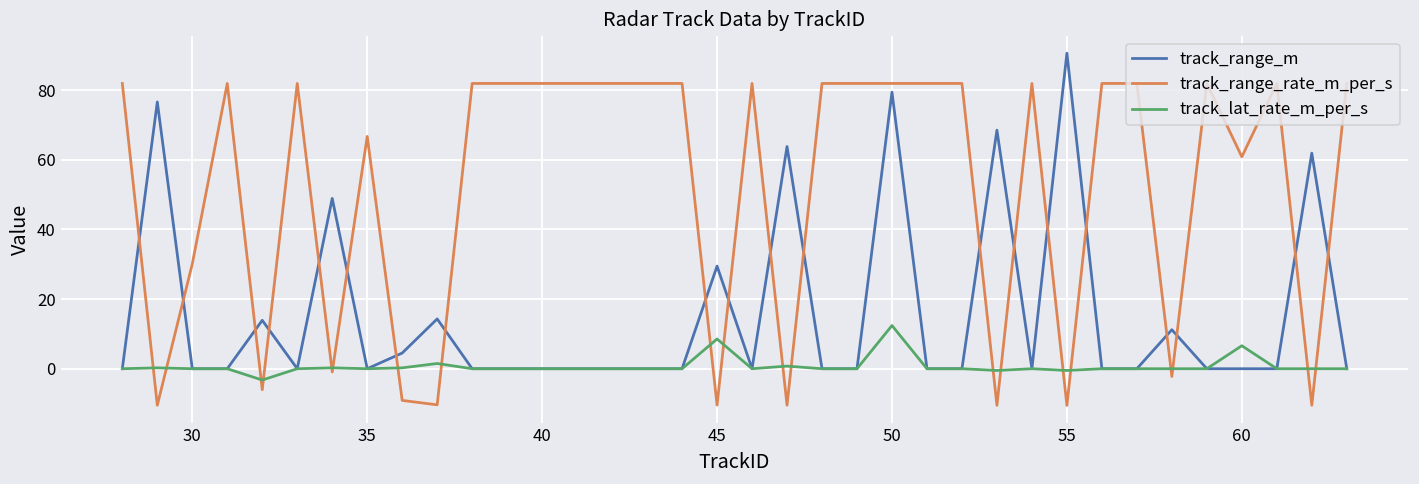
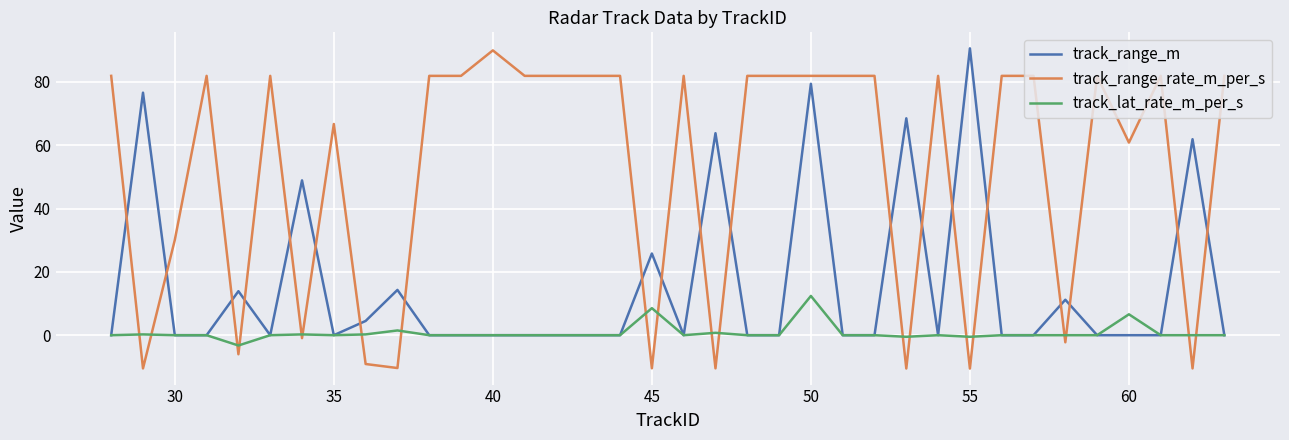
track_range_rate_m_per_s, 40: 82 -> 90
track_range_m, 45: 29 -> 26
